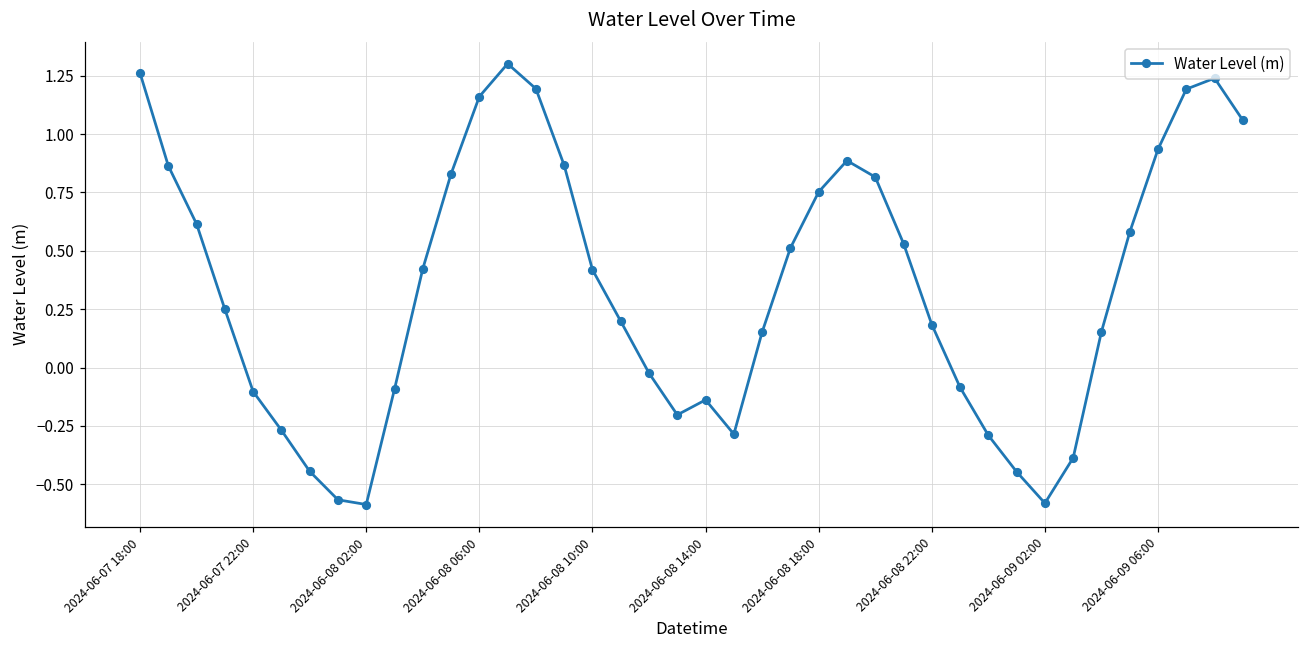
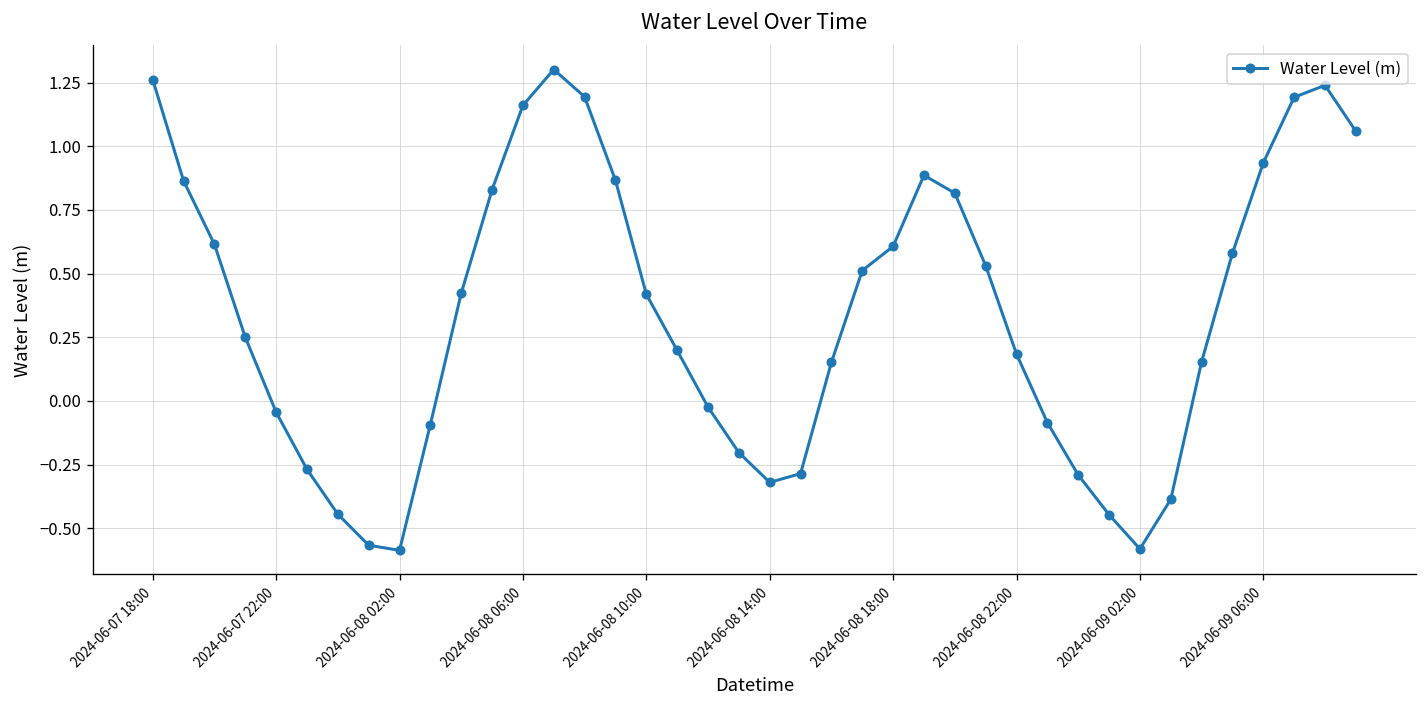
2024-06-07 22:00: -0.10 -> -0.04
2024-06-08 14:00: -0.14 -> -0.32
2024-06-08 18:00: 0.75 -> 0.61
